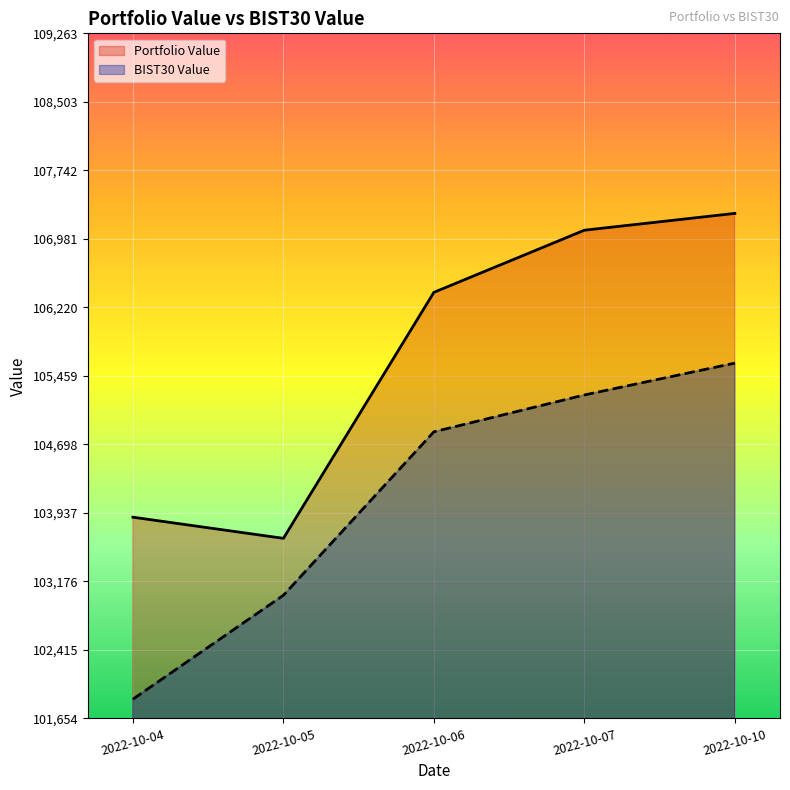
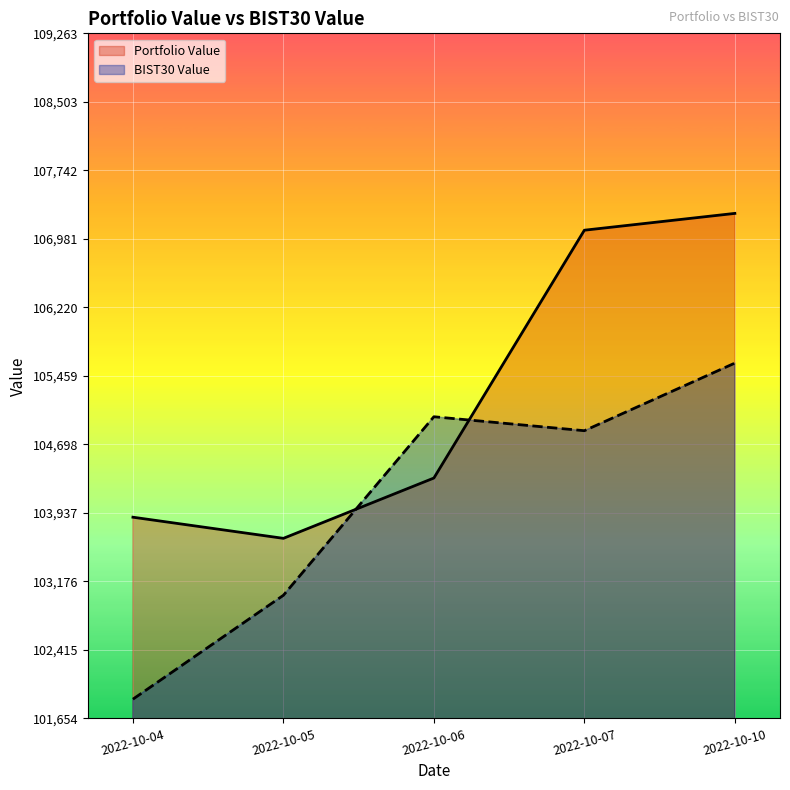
Portfolio Value, 2022-10-06: 106,400 -> 104,300
BIST30 Value, 2022-10-06: 104,800 -> 105,000
BIST30 Value, 2022-10-07: 105,200 -> 104,900
